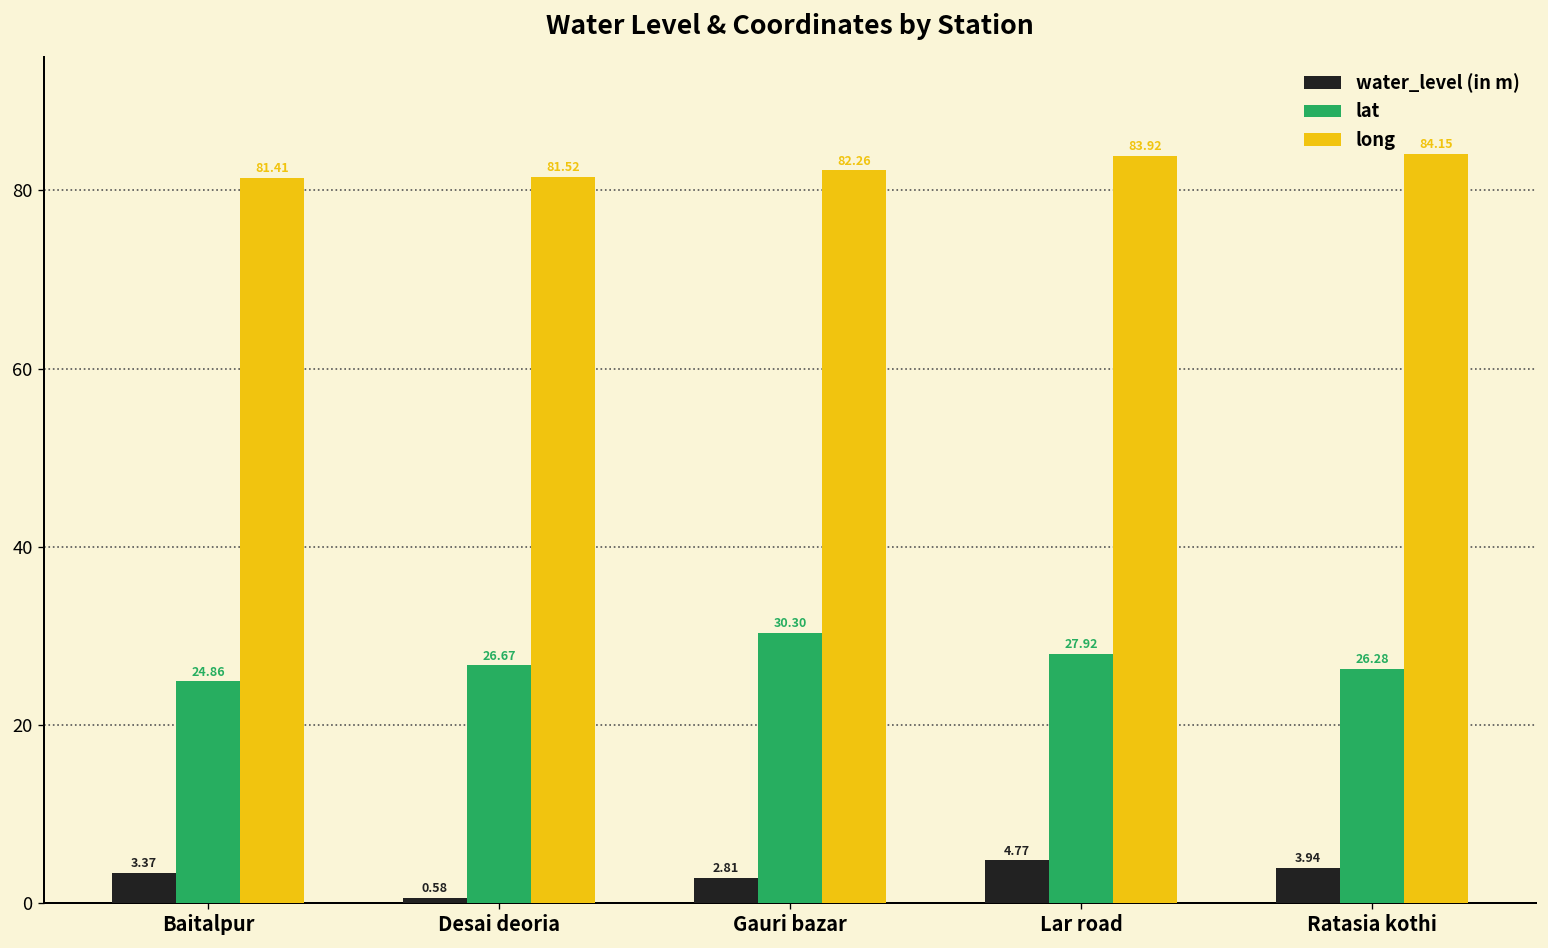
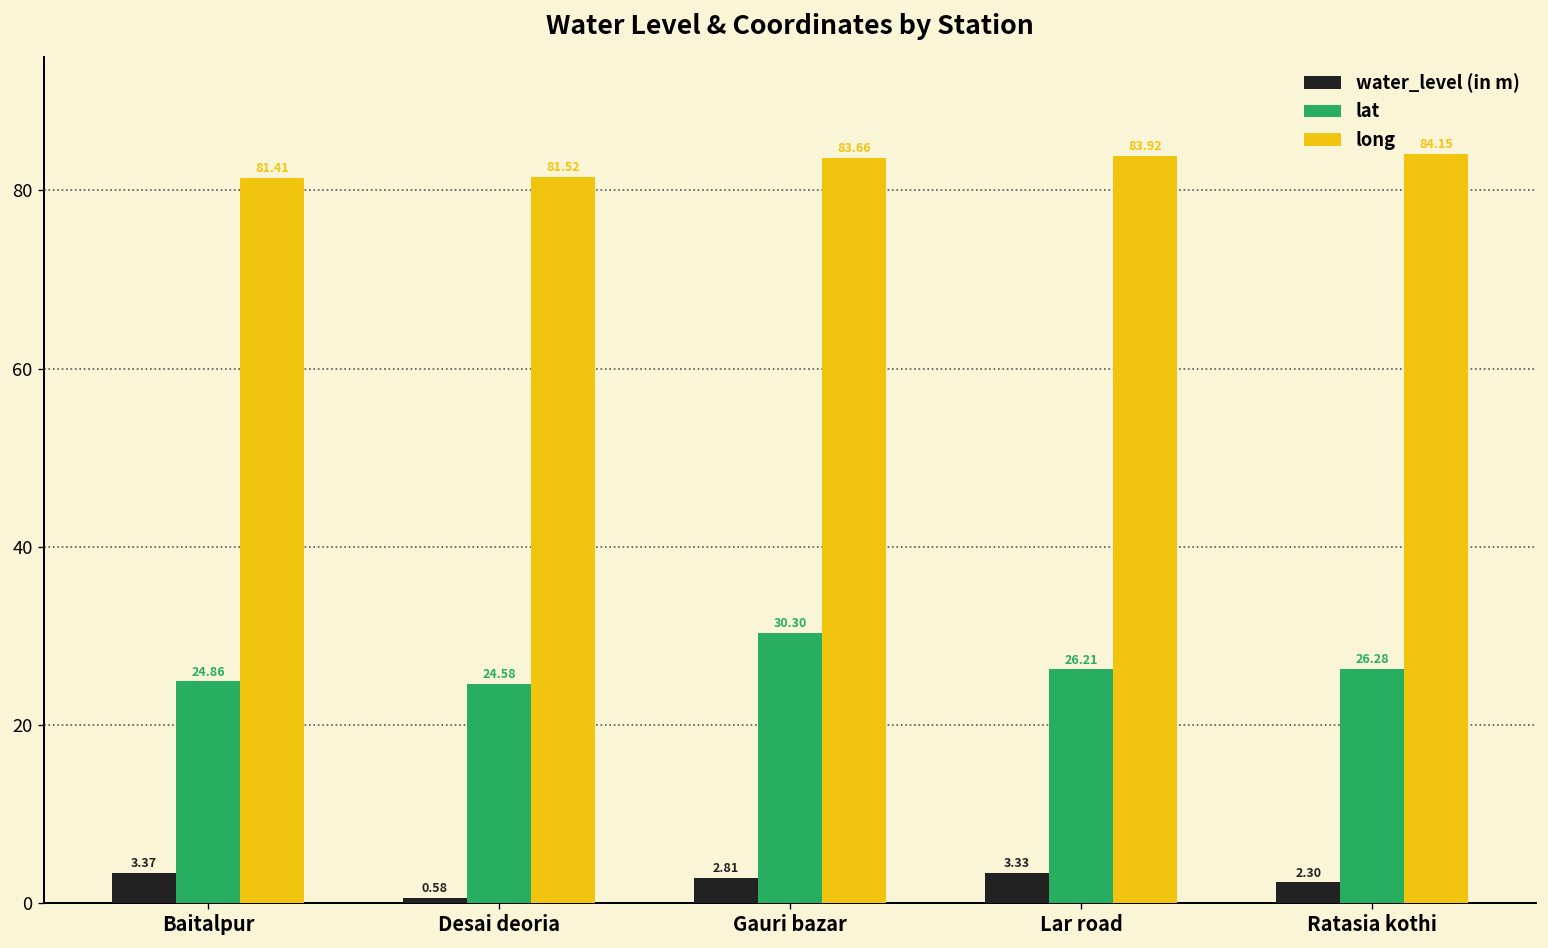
lat, Desai deoria: 26.67 -> 24.58
long, Gauri bazar: 82.26 -> 83.66
water_level (in m), Lar road: 4.77 -> 3.33
lat, Lar road: 27.92 -> 26.21
water_level (in m), Ratasia kothi: 3.94 -> 2.30
